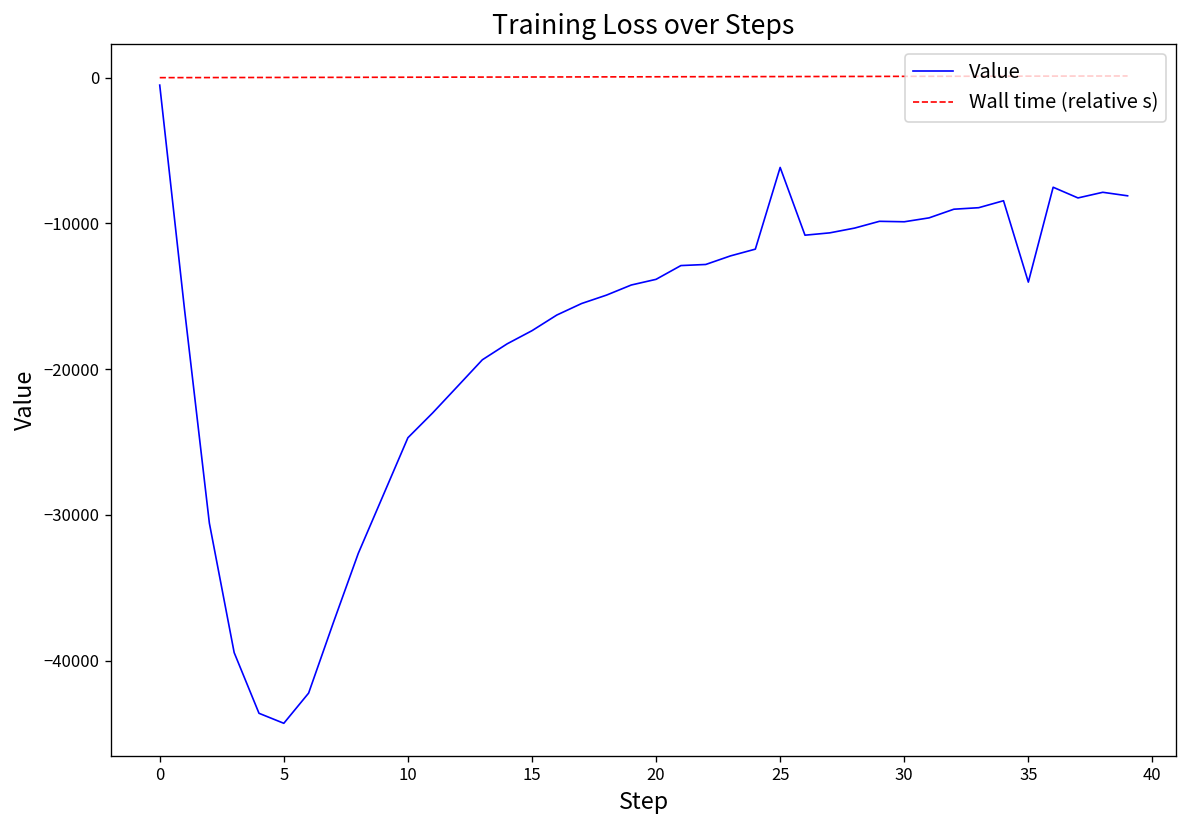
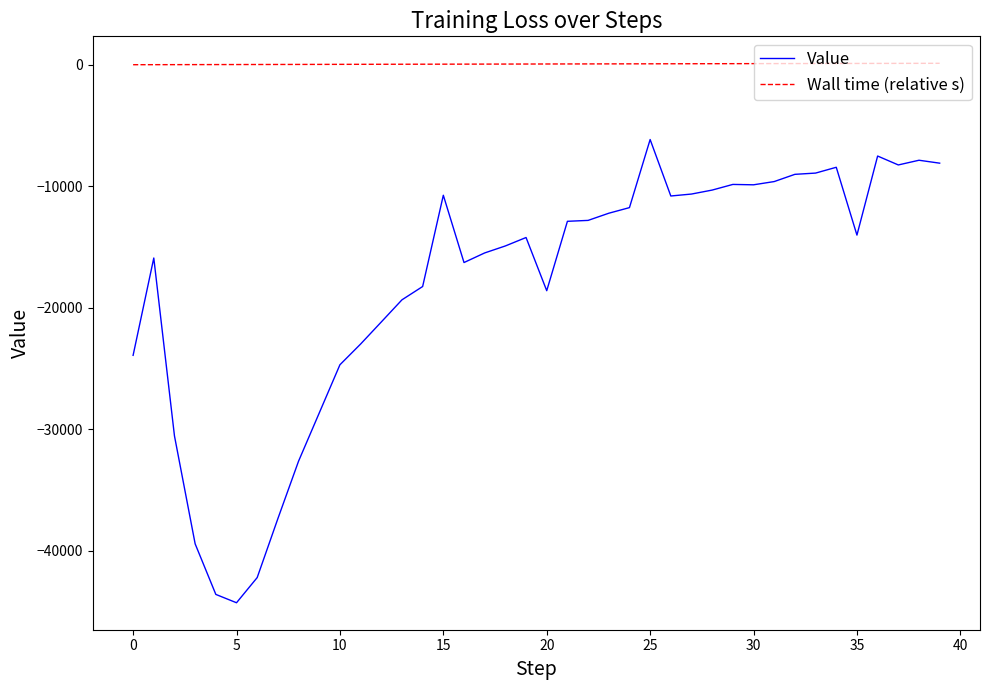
Value, 0: -500 -> -23900
Value, 15: -17400 -> -10700
Value, 20: -13800 -> -18600
